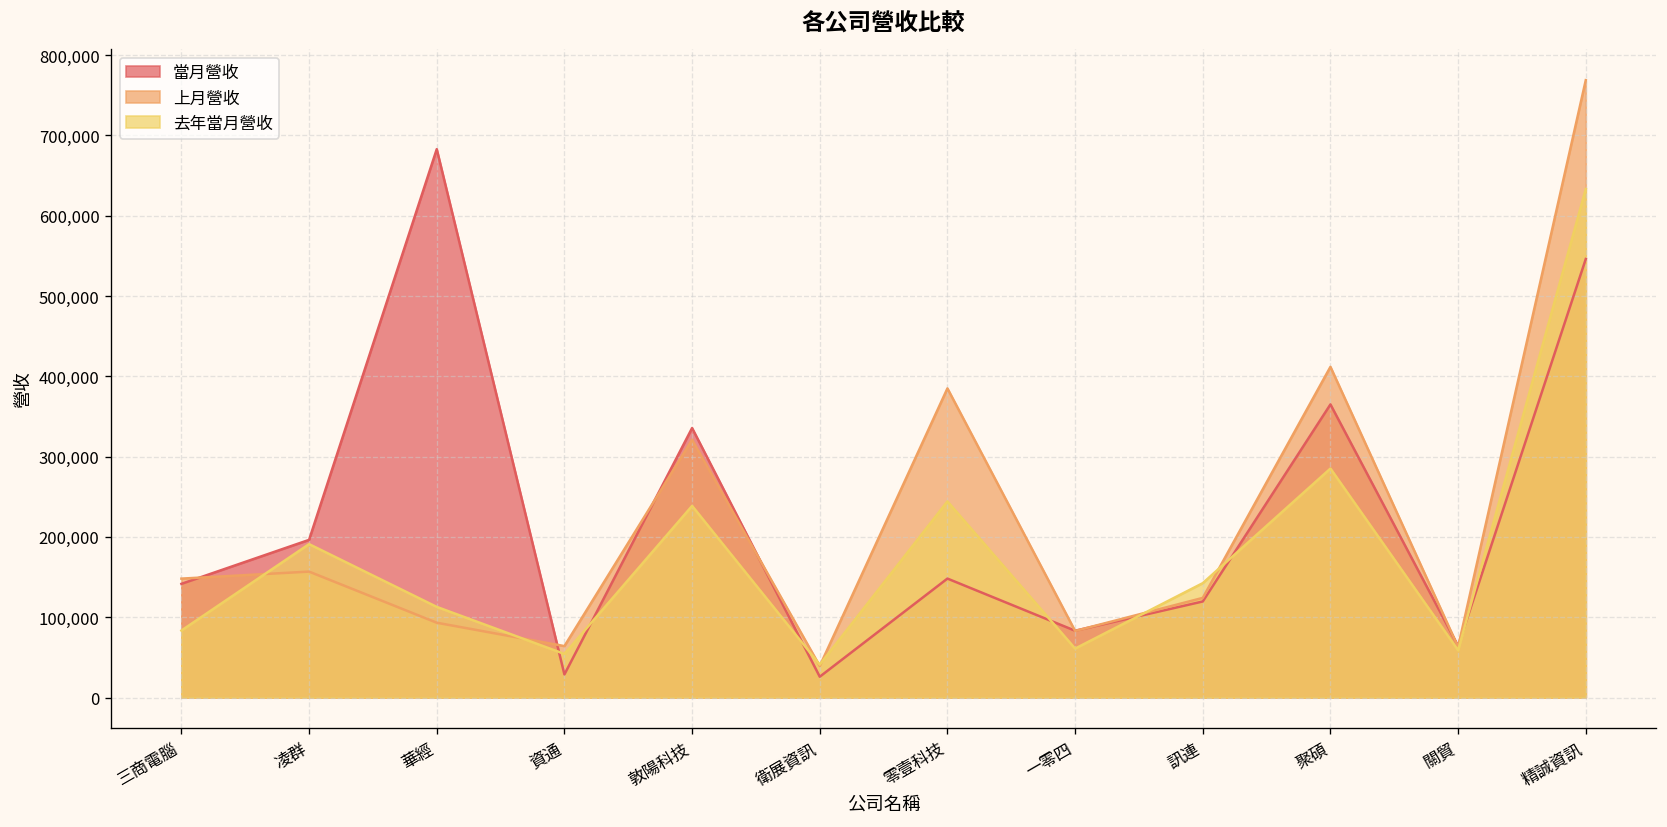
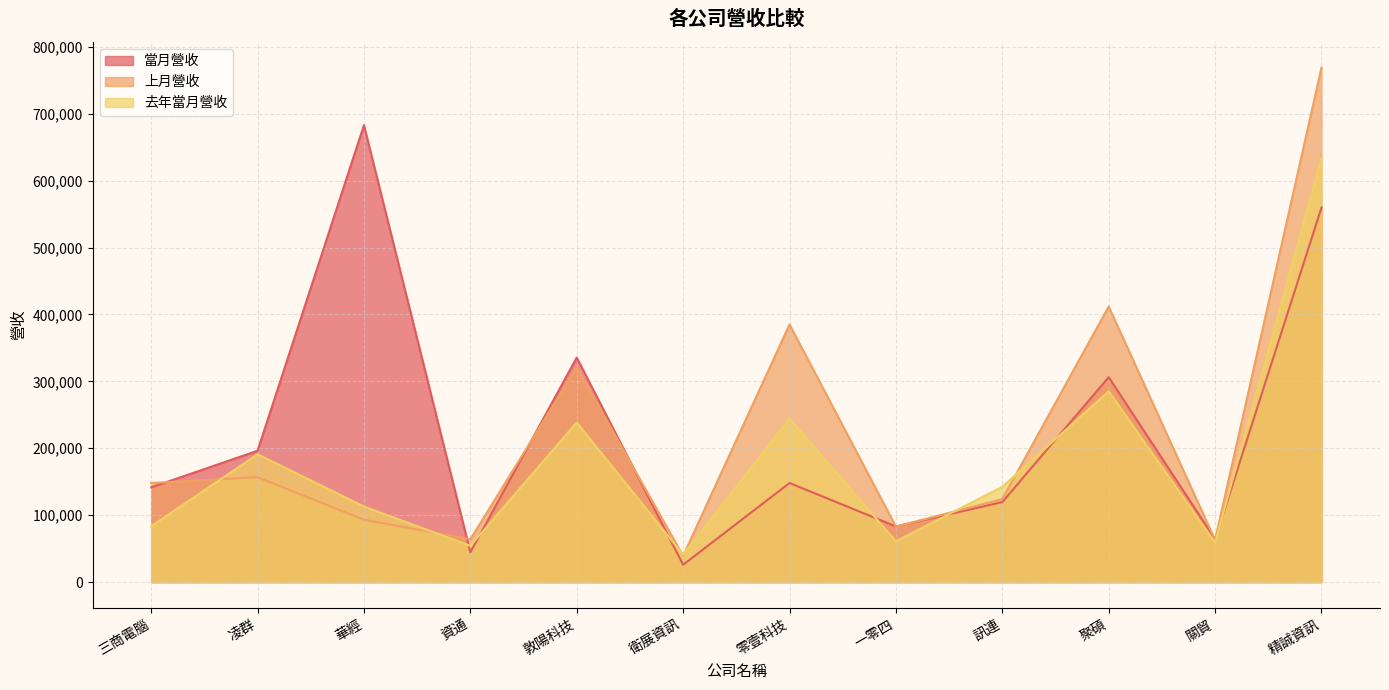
當月營收, 資通: 30,000 -> 40,000
當月營收, 聚碩: 370,000 -> 310,000
當月營收, 精誠資訊: 550,000 -> 560,000
